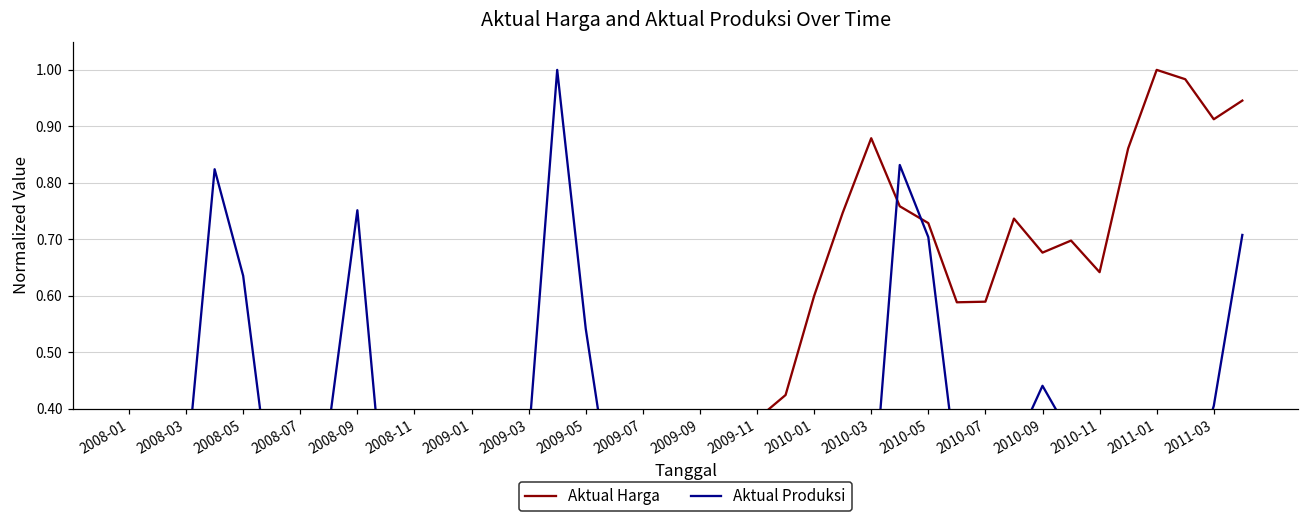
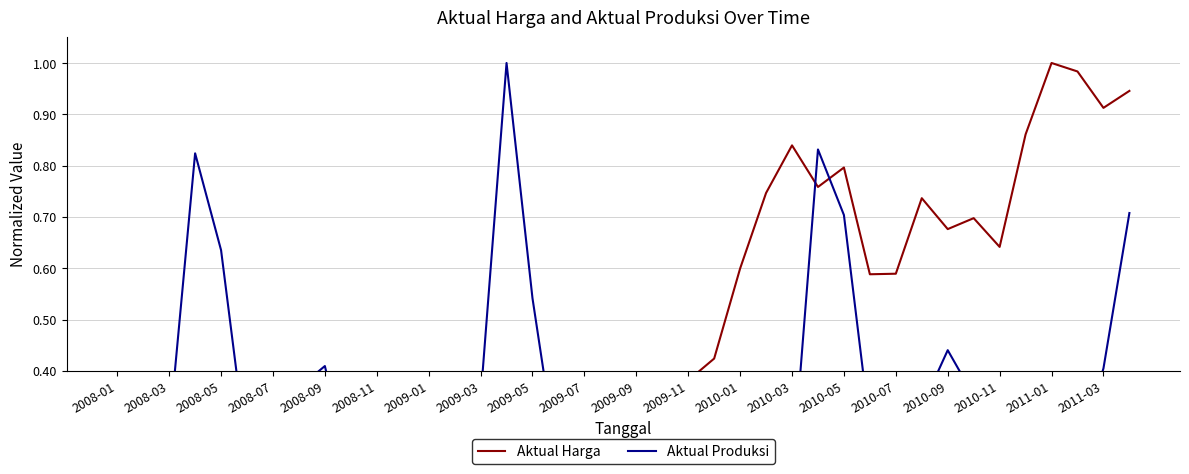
Aktual Produksi, 2008-09: 0.75 -> 0.41
Aktual Harga, 2010-03: 0.88 -> 0.84
Aktual Harga, 2010-05: 0.73 -> 0.80
